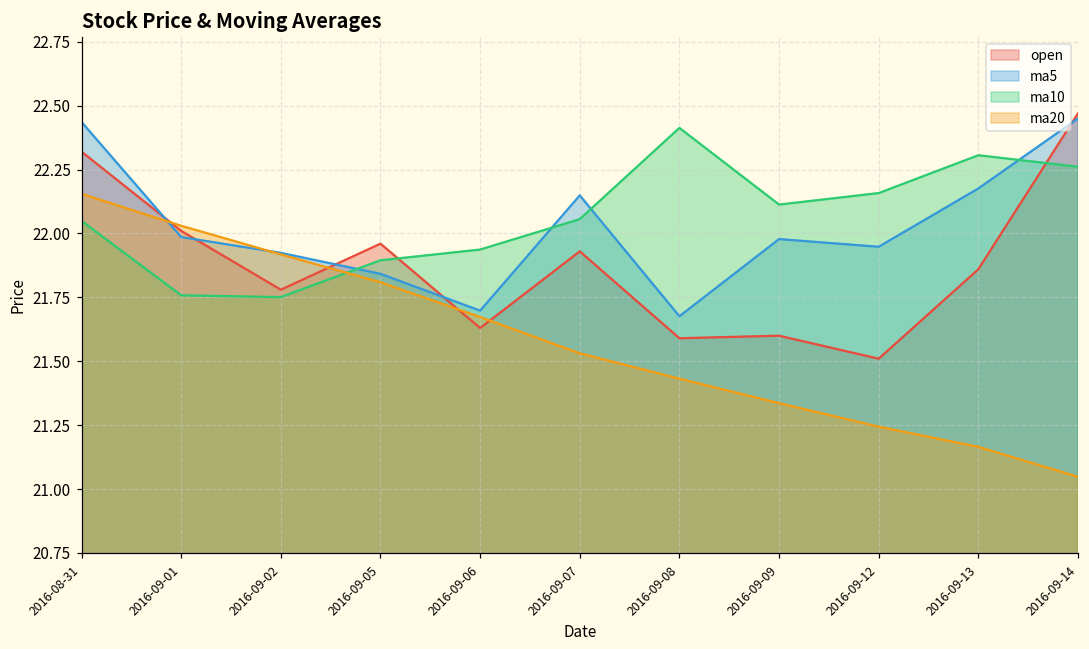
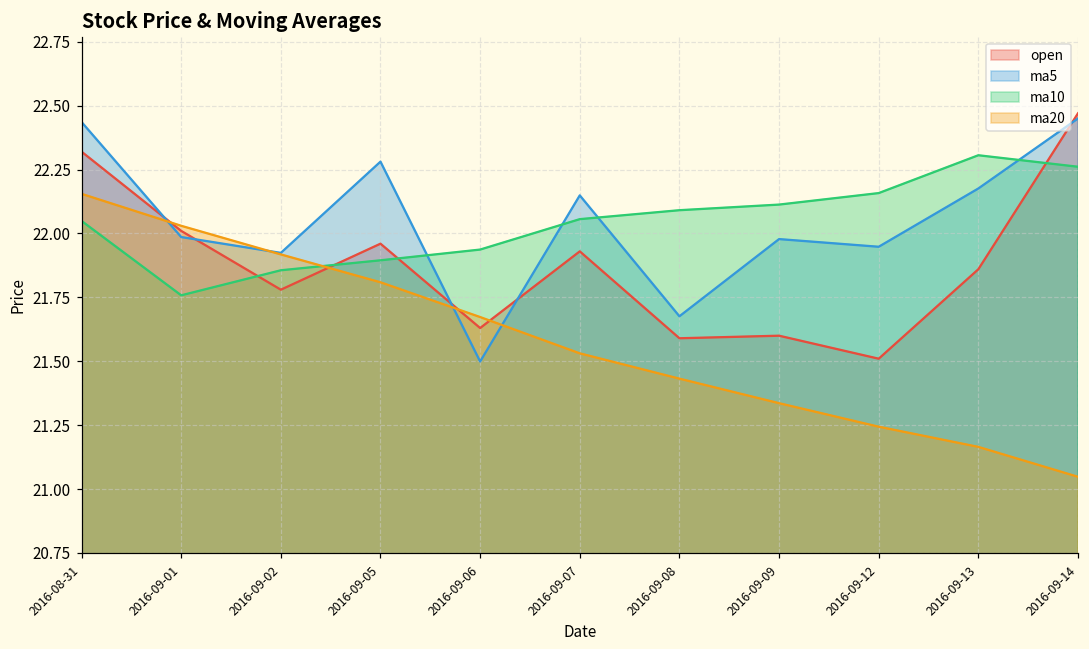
ma10, 2016-09-02: 21.75 -> 21.86
ma5, 2016-09-05: 21.84 -> 22.28
ma5, 2016-09-06: 21.70 -> 21.50
ma10, 2016-09-08: 22.41 -> 22.09
